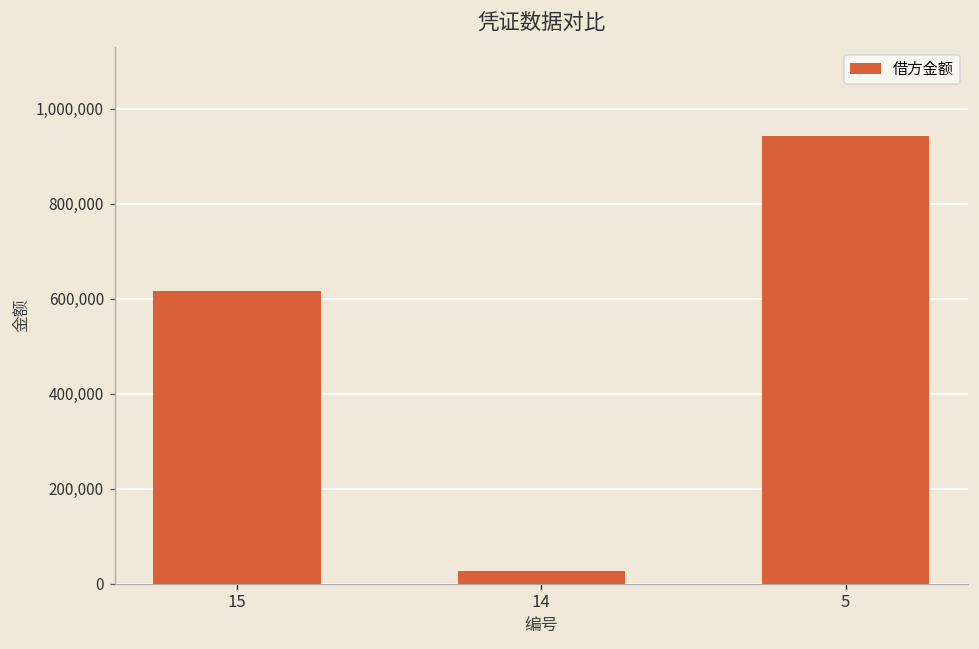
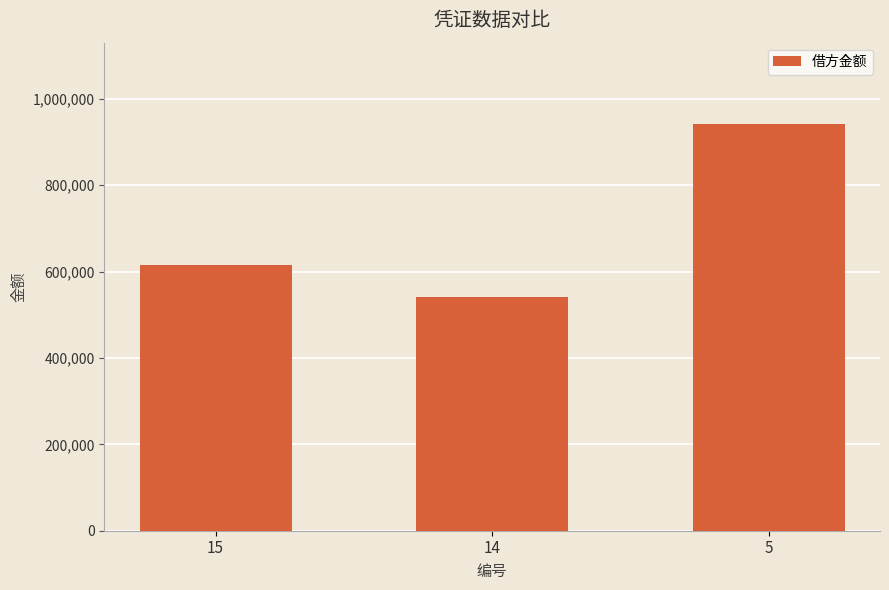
14: 30,000 -> 540,000
